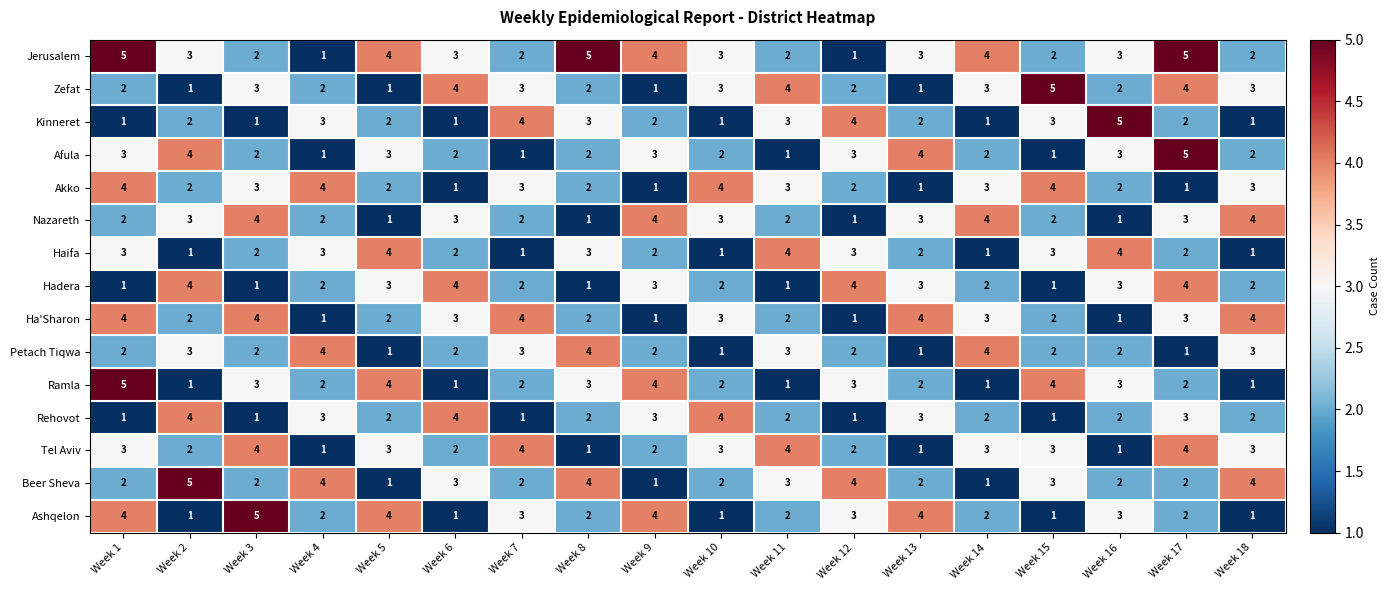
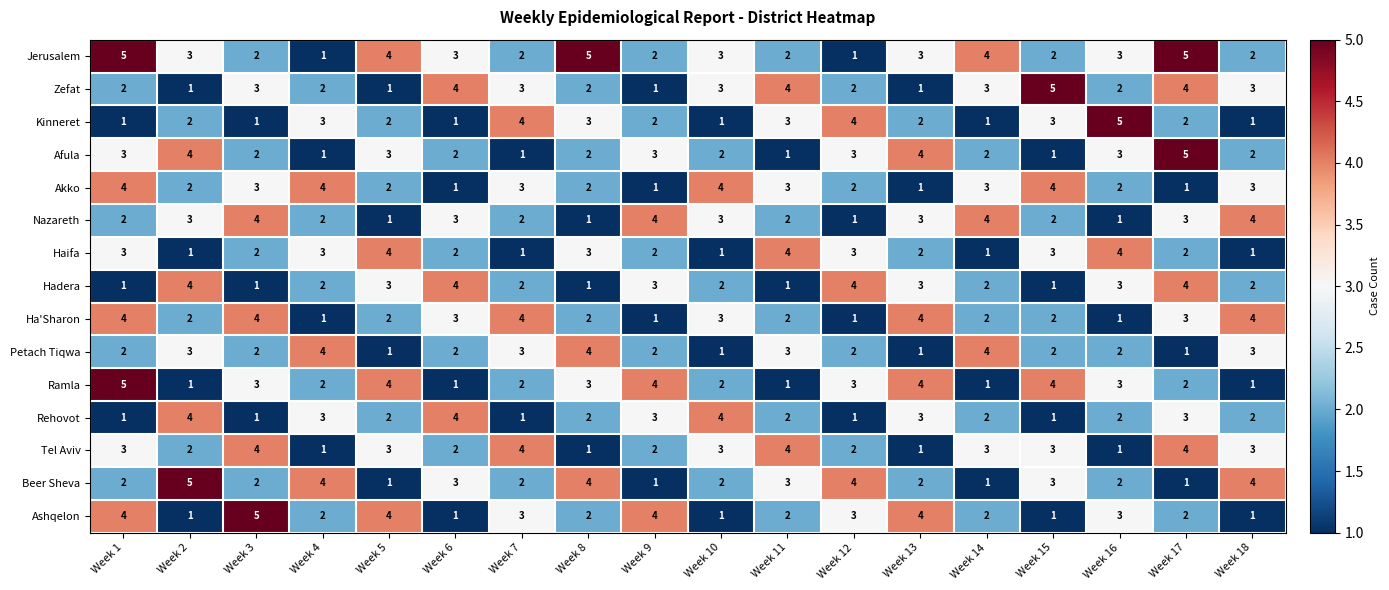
Jerusalem, Week 9: 4 -> 2
Ha'Sharon, Week 14: 3 -> 2
Ramla, Week 13: 2 -> 4
Beer Sheva, Week 17: 2 -> 1
